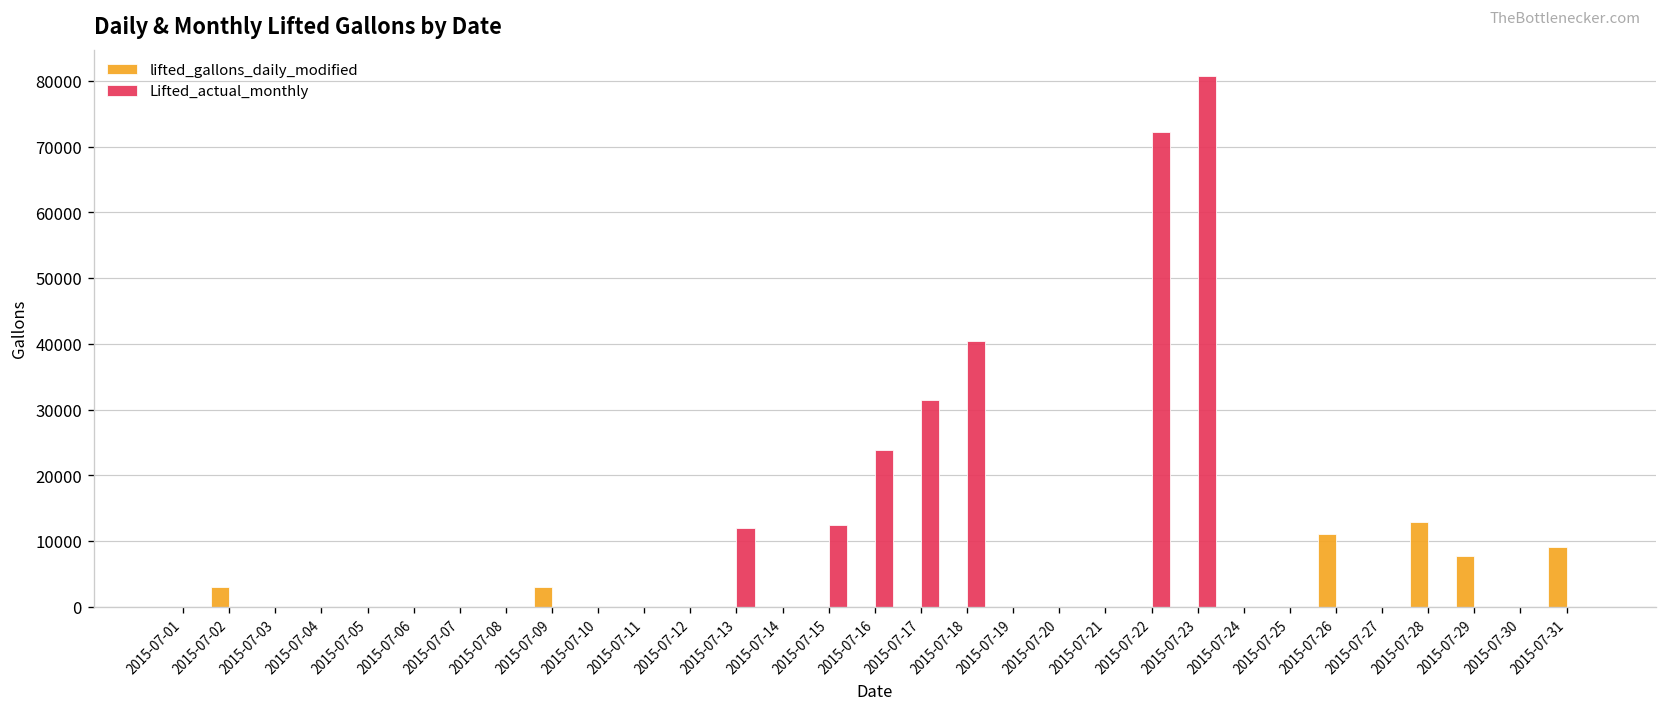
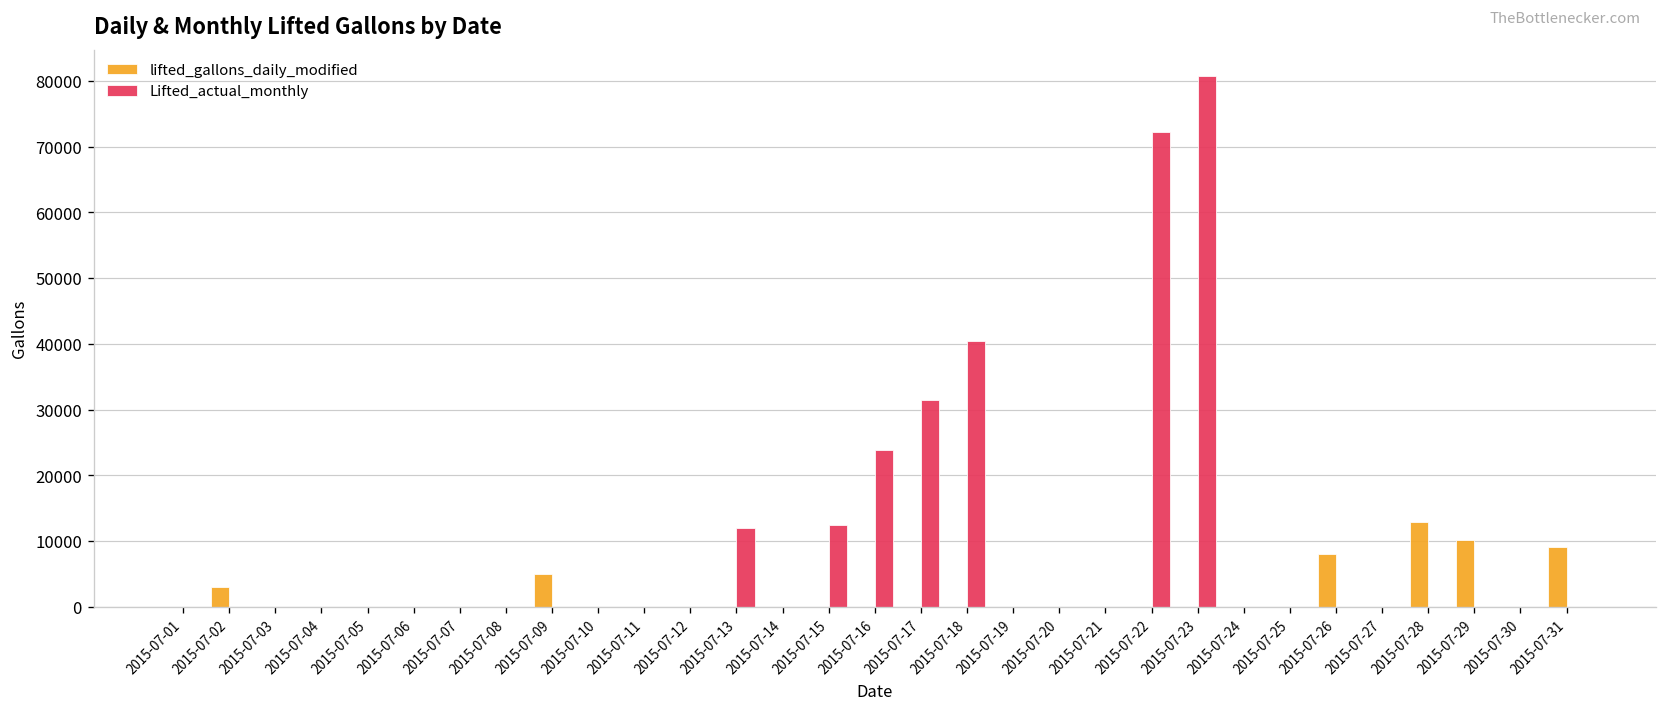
lifted_gallons_daily_modified, 2015-07-09: 3000 -> 5000
lifted_gallons_daily_modified, 2015-07-26: 11000 -> 8000
lifted_gallons_daily_modified, 2015-07-29: 8000 -> 10000
